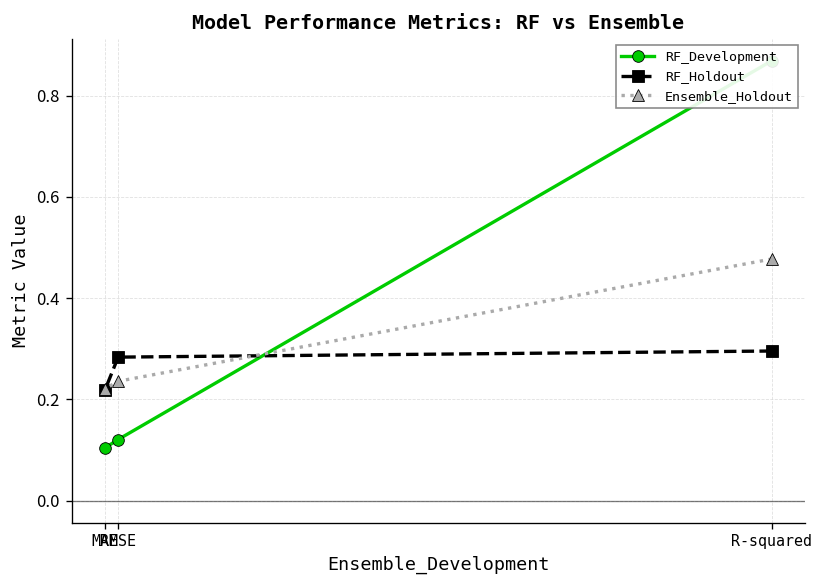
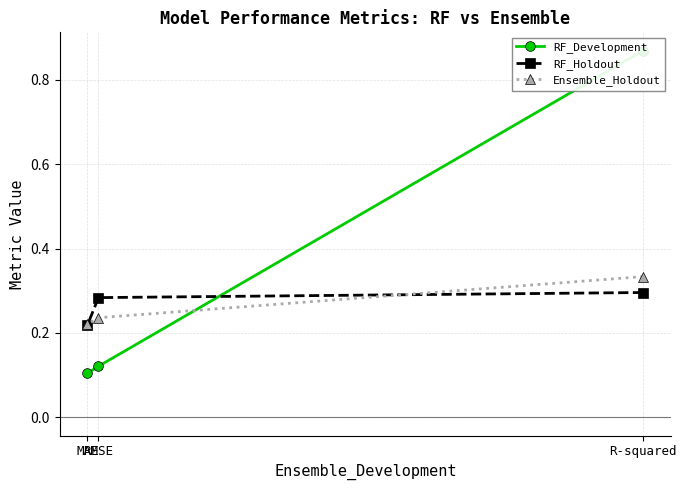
Ensemble_Holdout, R-squared: 0.48 -> 0.33
